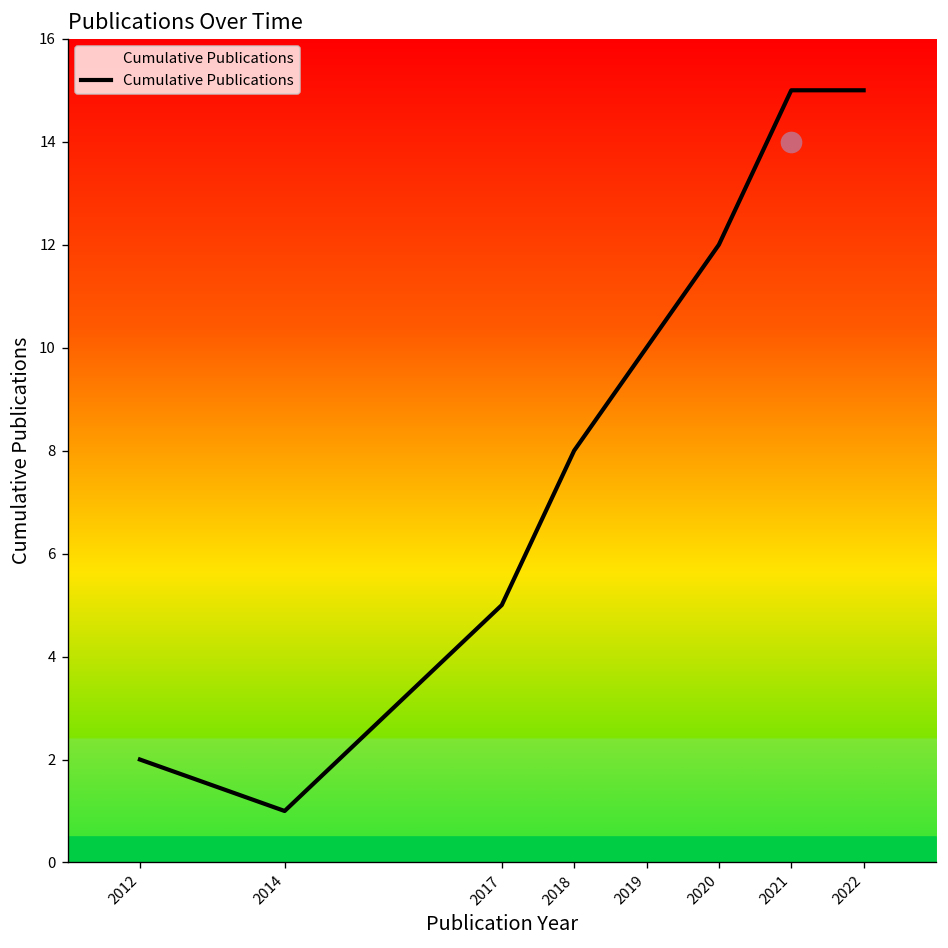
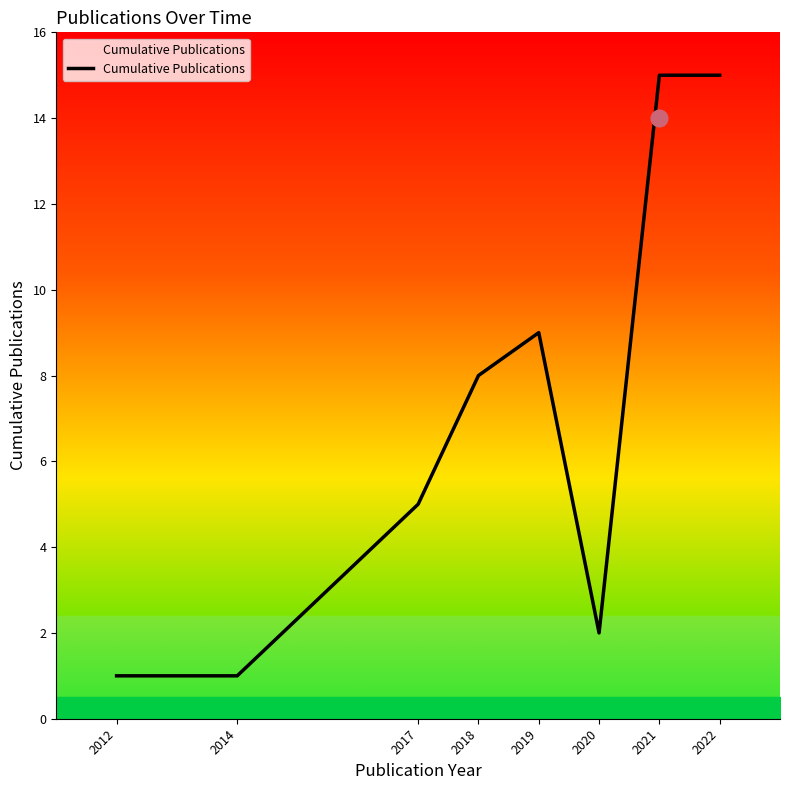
Cumulative Publications, 2012: 2 -> 1
Cumulative Publications, 2019: 10 -> 9
Cumulative Publications, 2020: 12 -> 2
